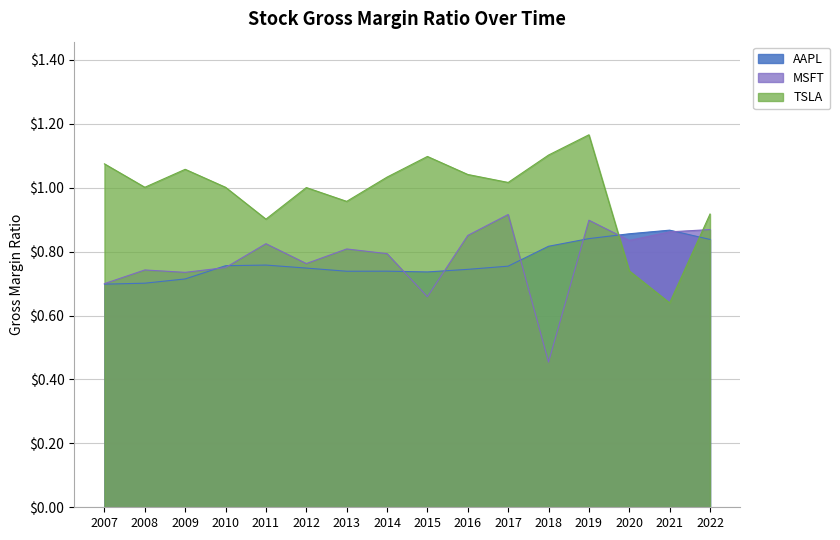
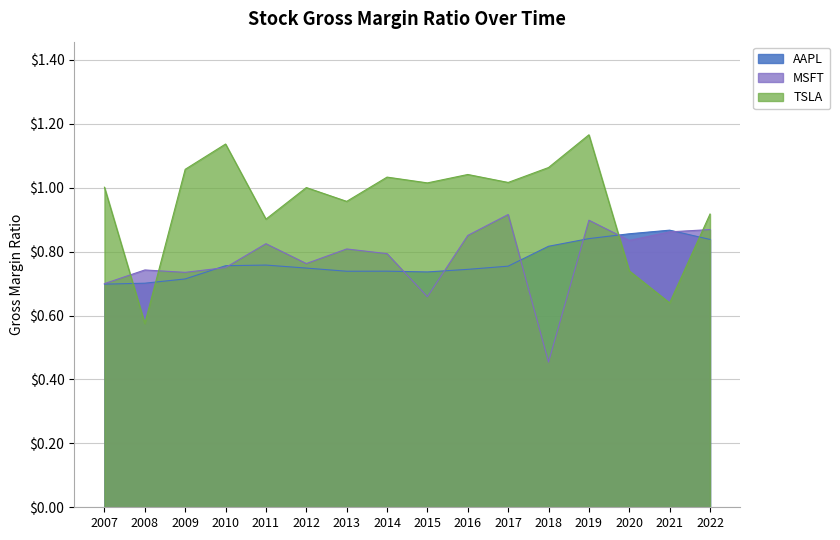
TSLA, 2007: $1.07 -> $1.00
TSLA, 2008: $1.00 -> $0.57
TSLA, 2010: $1.00 -> $1.14
TSLA, 2015: $1.10 -> $1.01
TSLA, 2018: $1.10 -> $1.06
